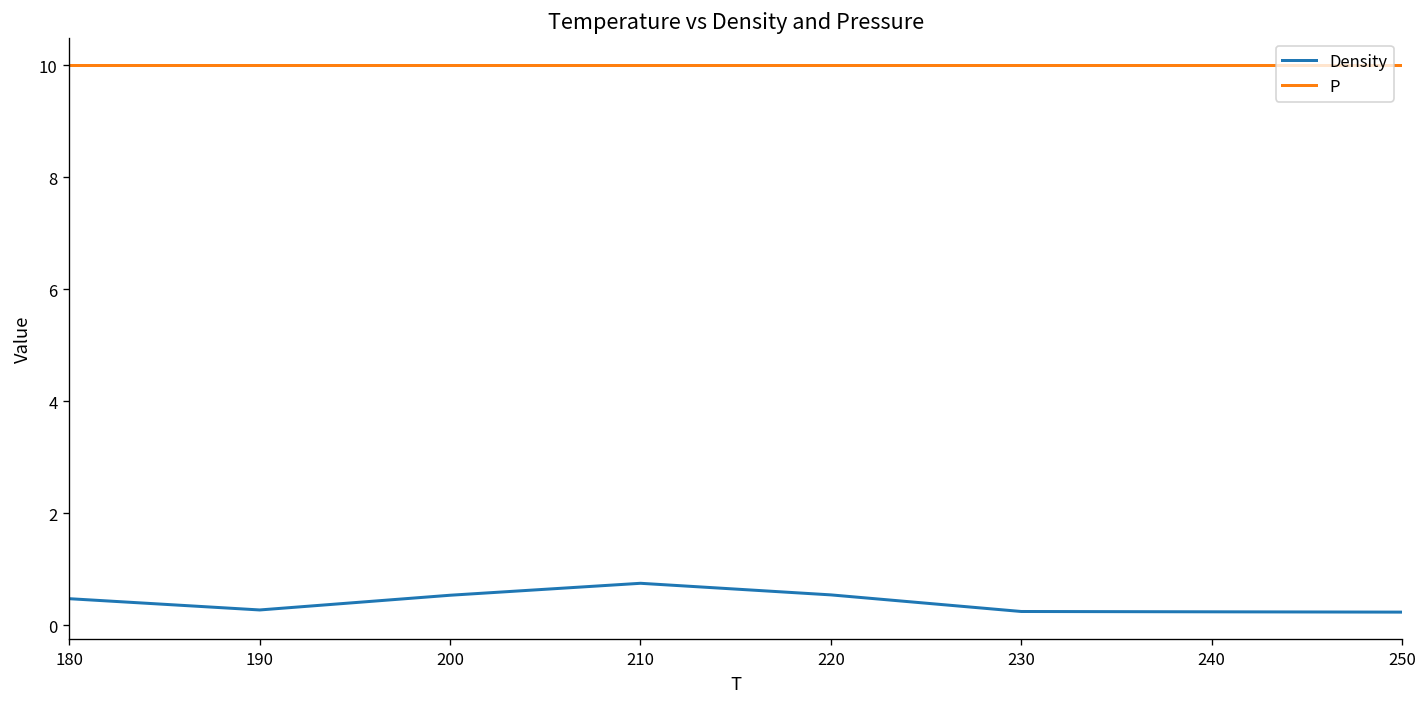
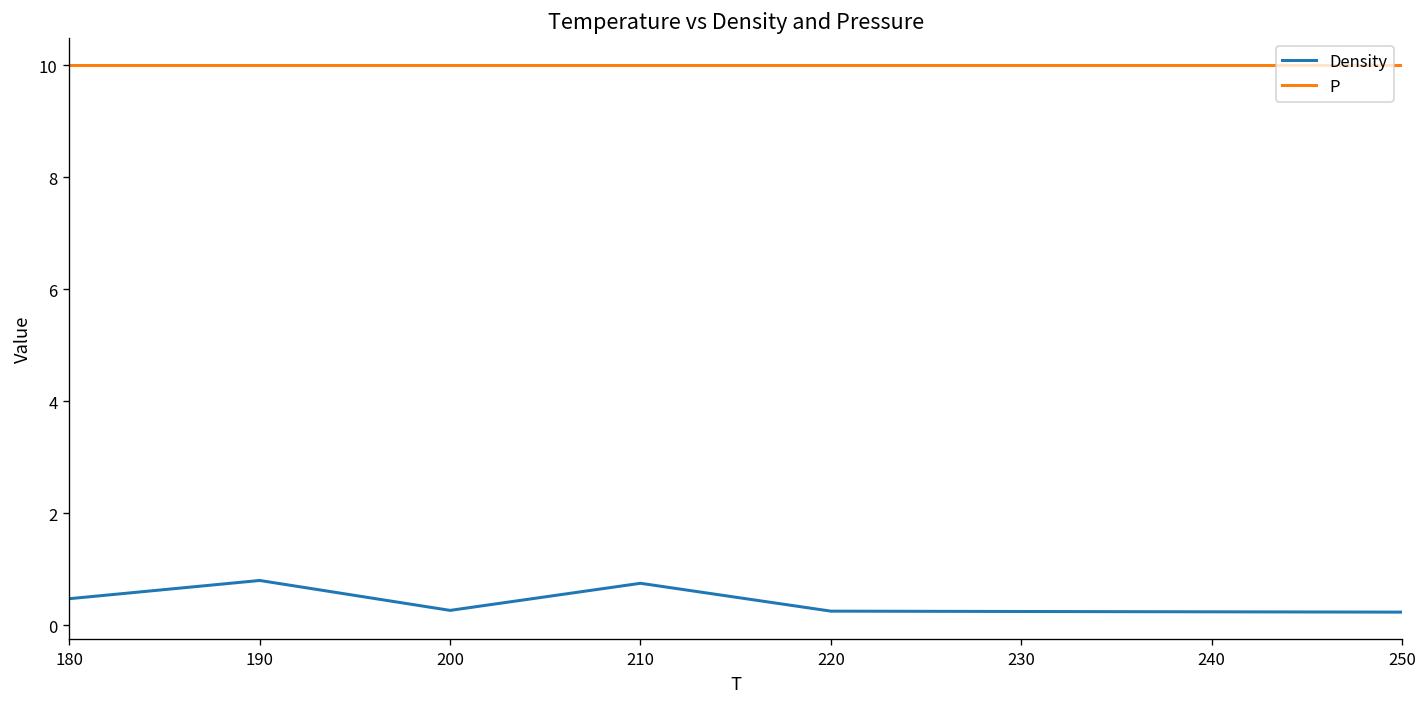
Density, 190: 0.3 -> 0.8
Density, 200: 0.5 -> 0.3
Density, 220: 0.5 -> 0.3
